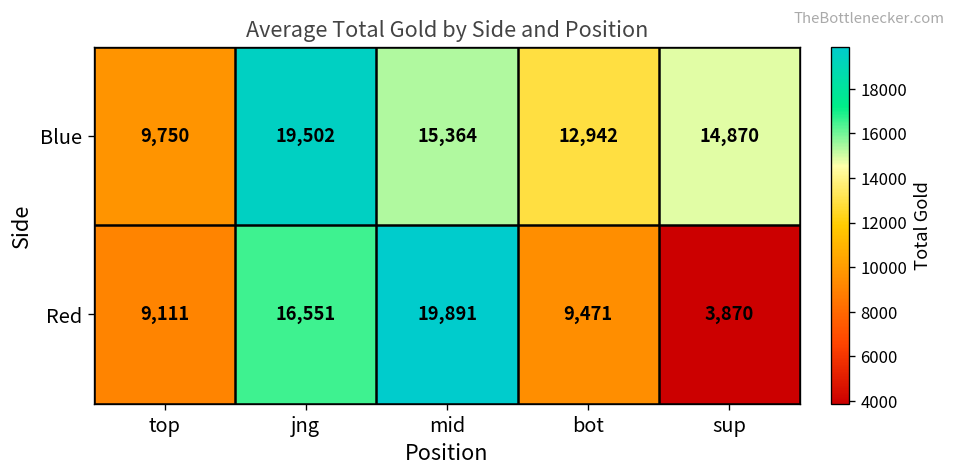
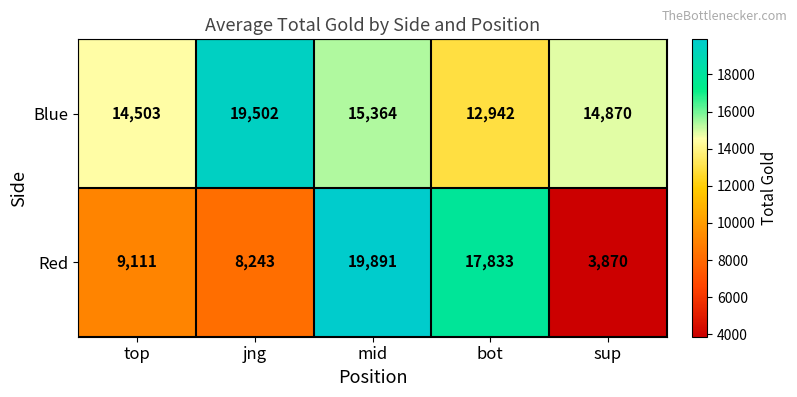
Blue, top: 9,750 -> 14,503
Red, jng: 16,551 -> 8,243
Red, bot: 9,471 -> 17,833
